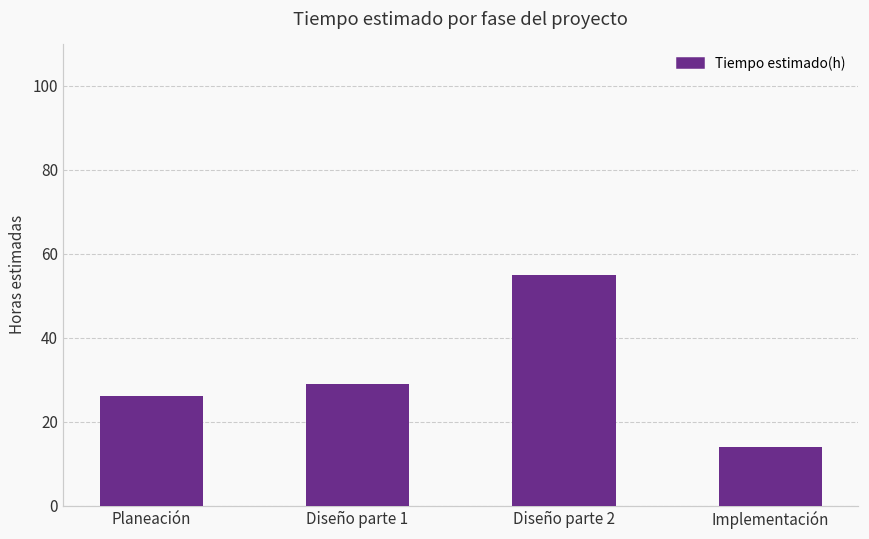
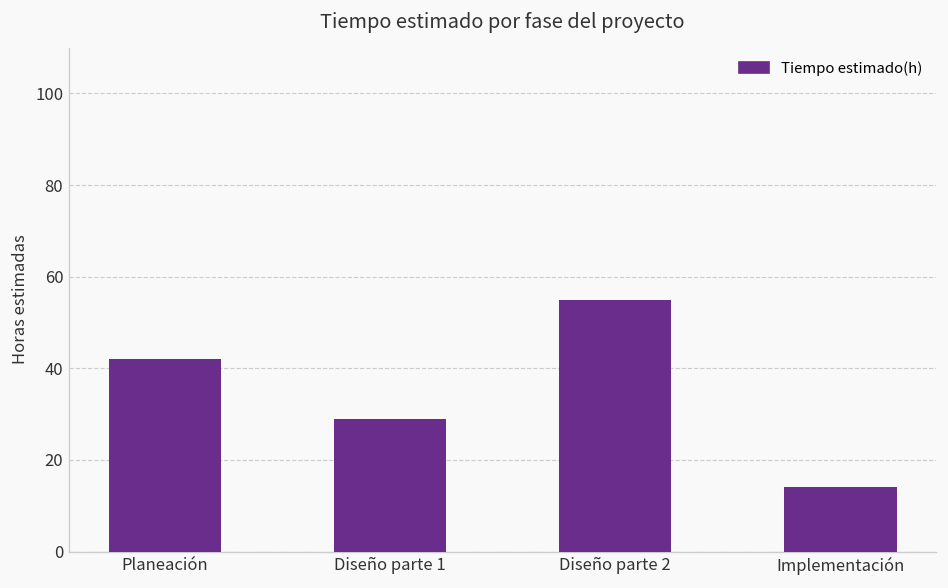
Planeación: 26 -> 42
